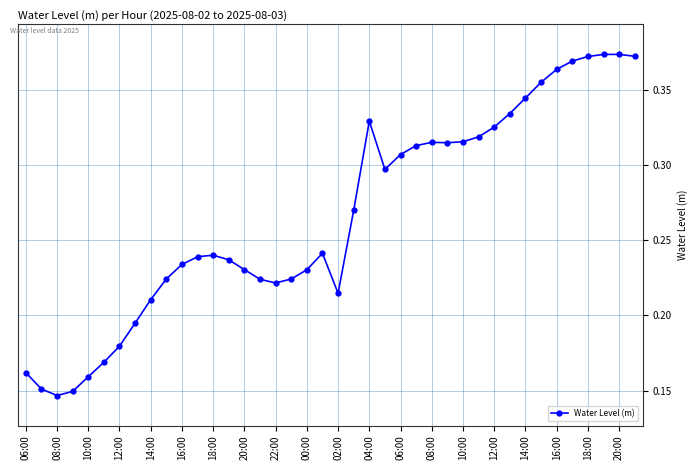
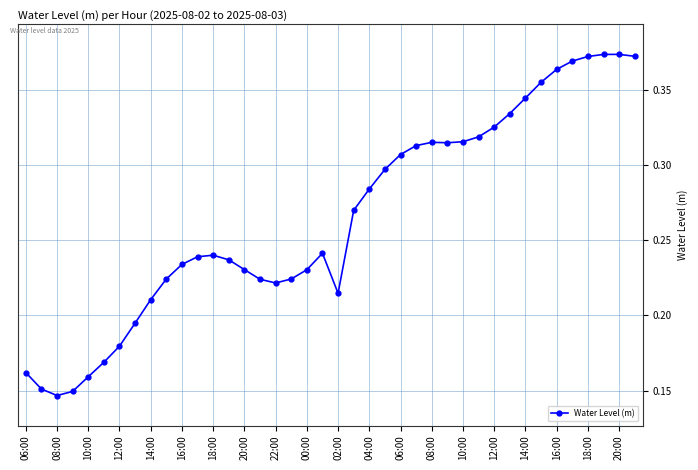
04:00: 0.330 -> 0.284
